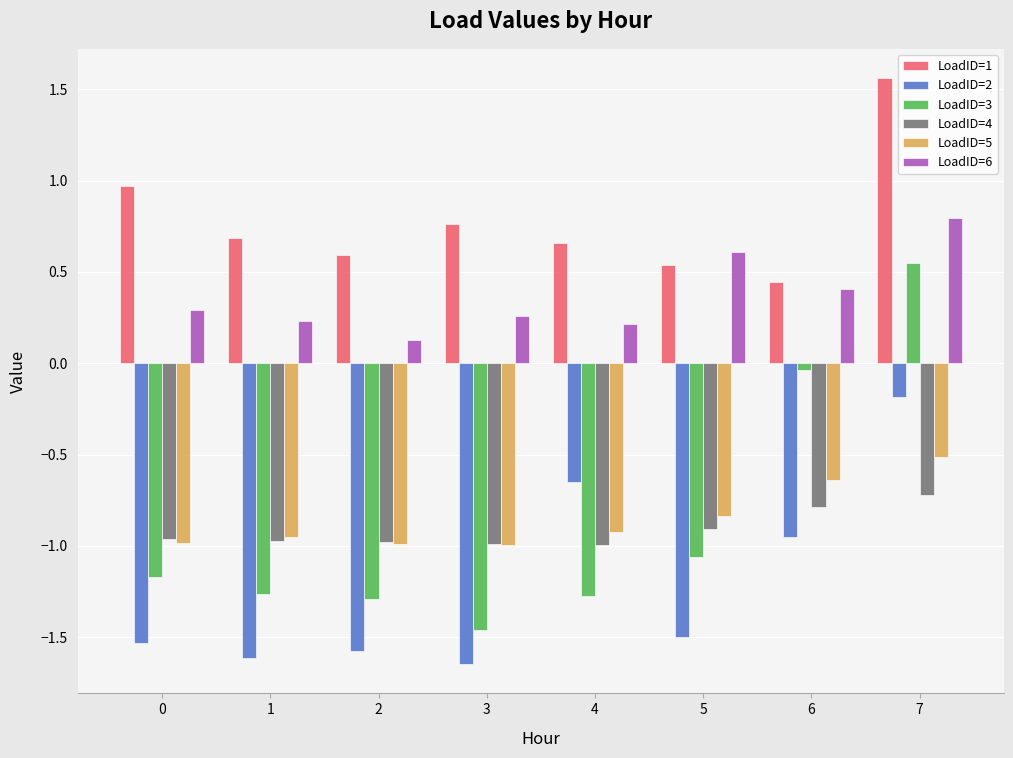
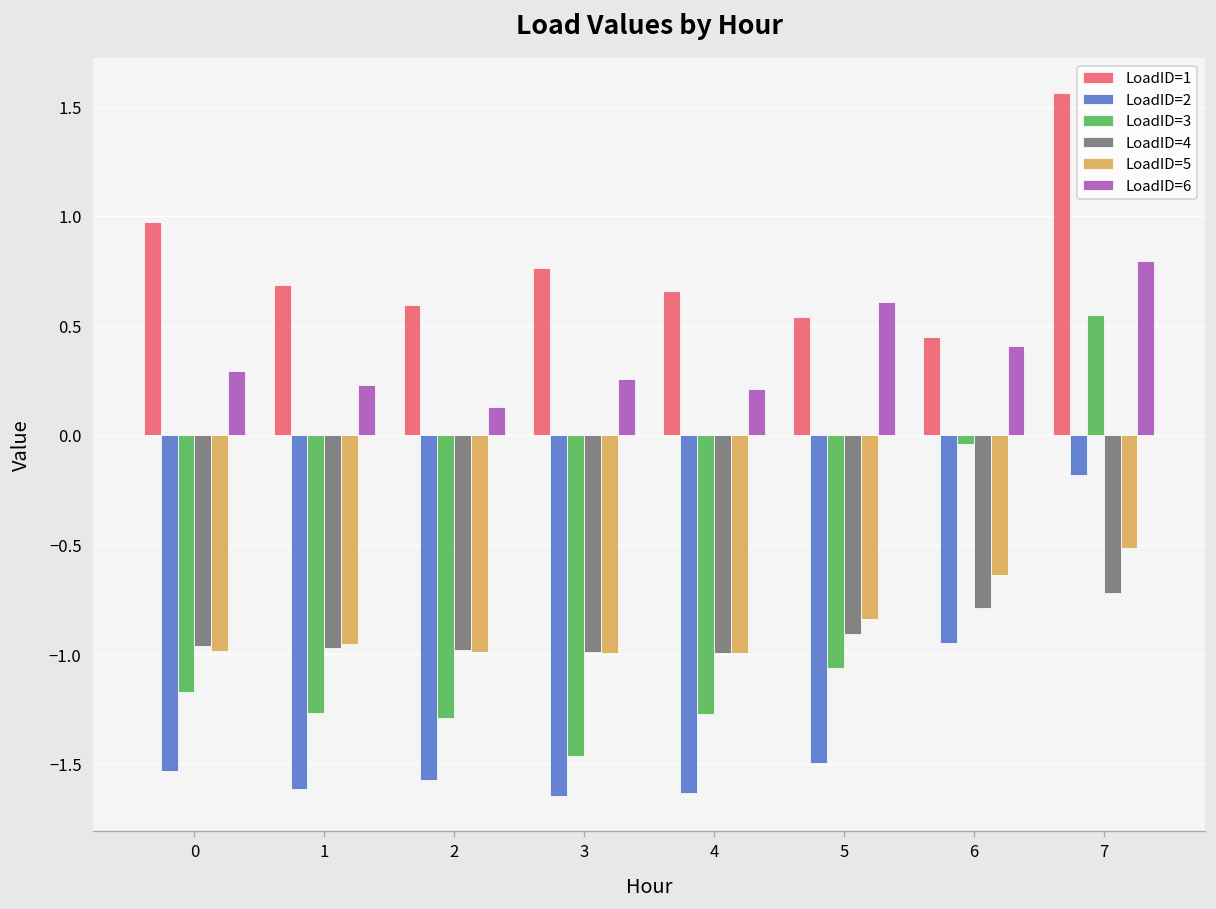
LoadID=2, 4: -0.65 -> -1.63
LoadID=5, 4: -0.93 -> -0.99
